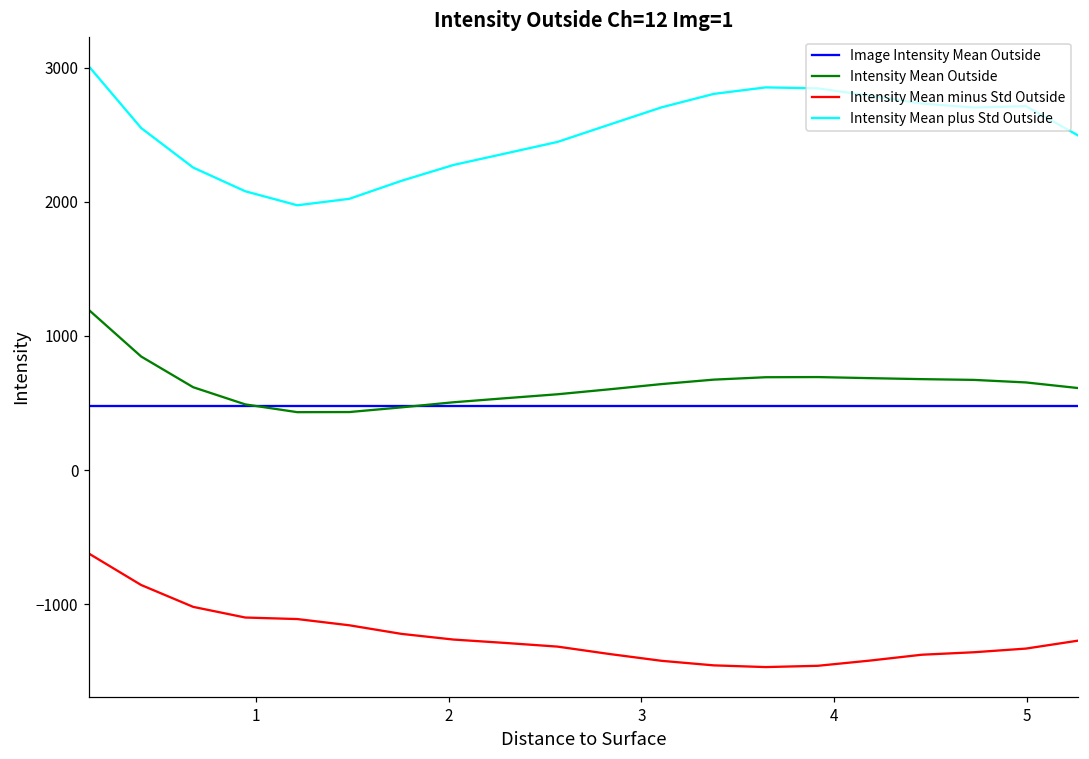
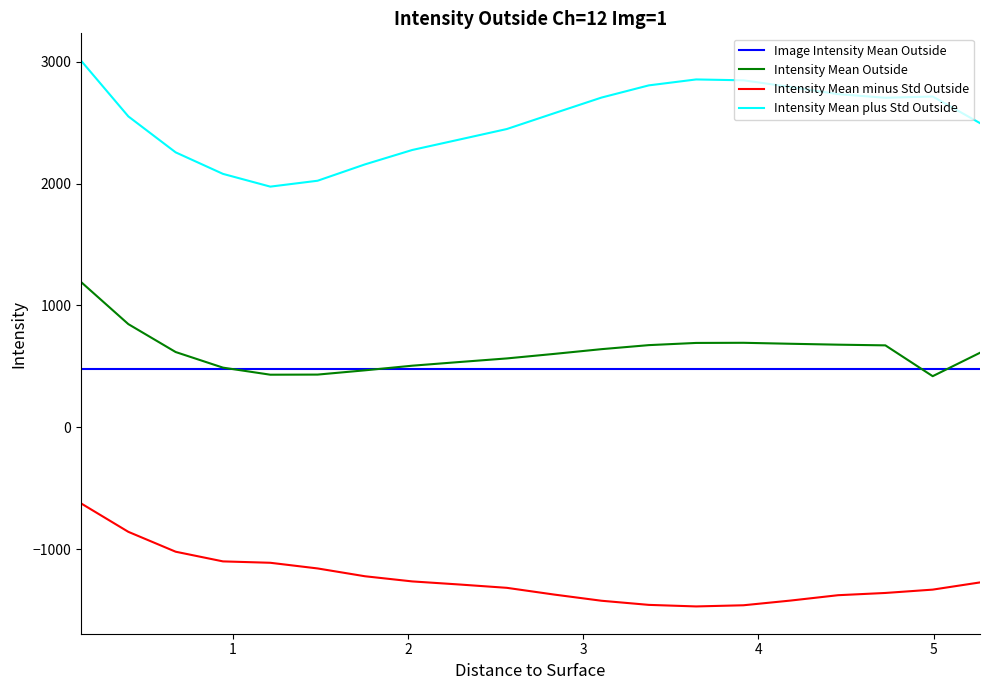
Intensity Mean Outside, 5: 650 -> 420
